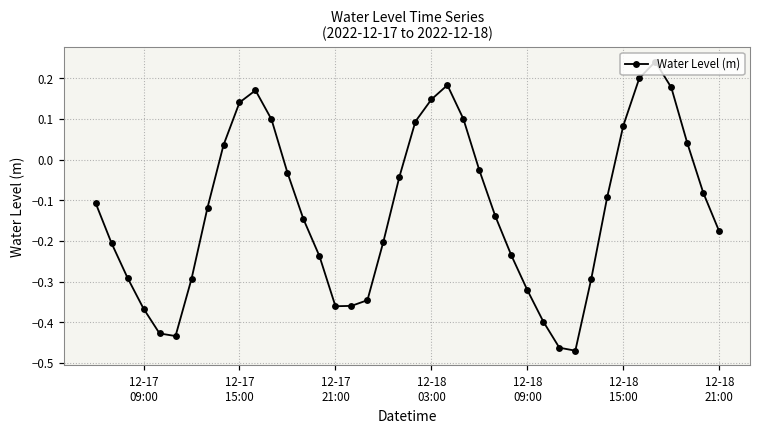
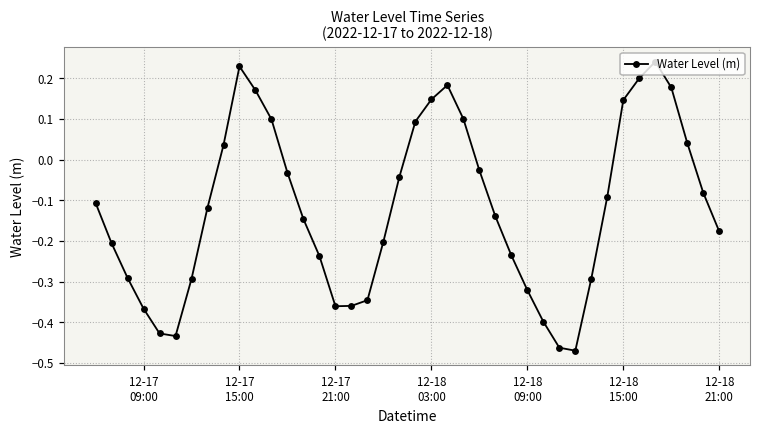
12-17 15:00: 0.14 -> 0.23
12-18 15:00: 0.08 -> 0.15
